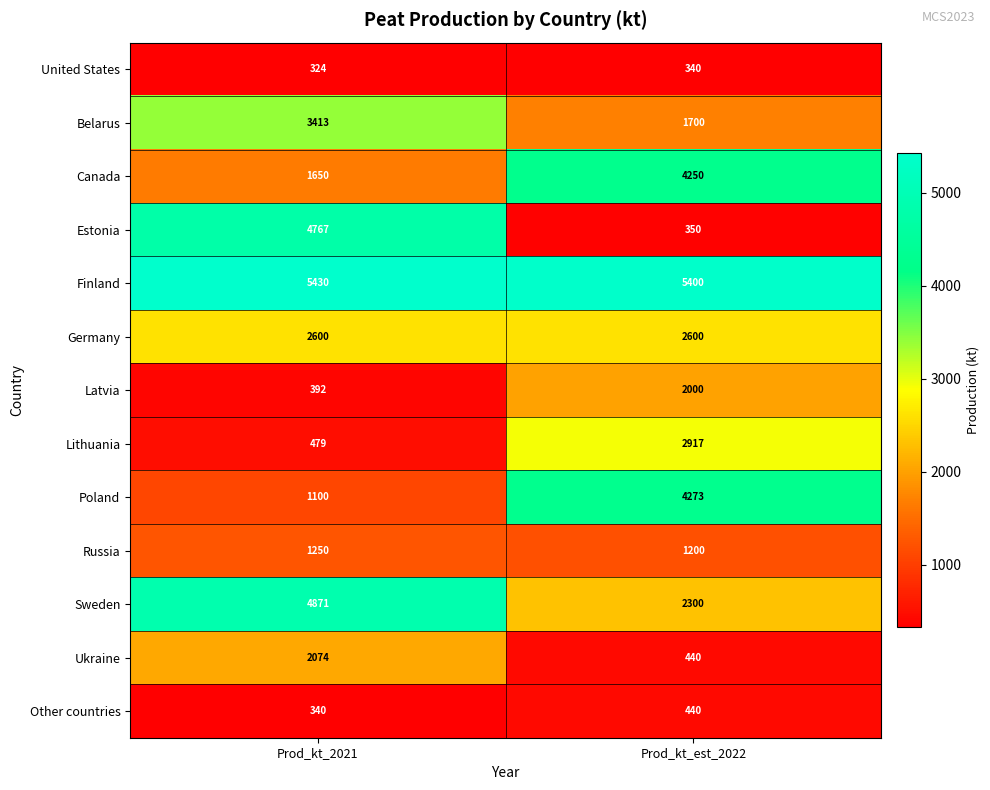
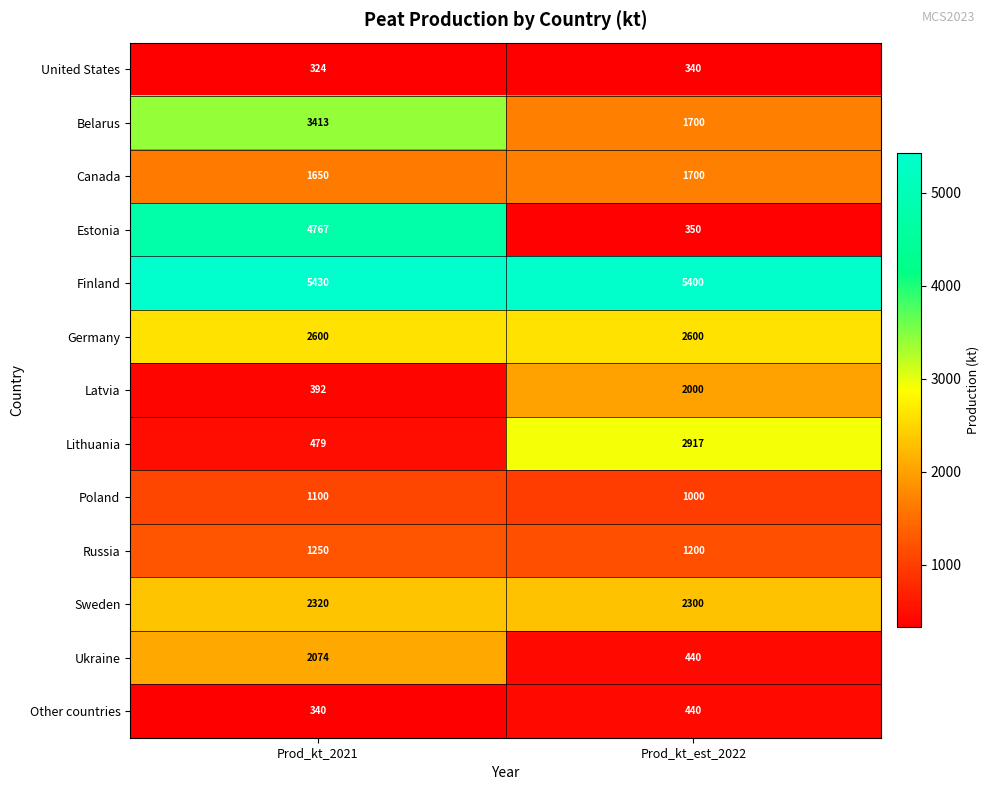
Canada, Prod_kt_est_2022: 4250 -> 1700
Poland, Prod_kt_est_2022: 4273 -> 1000
Sweden, Prod_kt_2021: 4871 -> 2320
